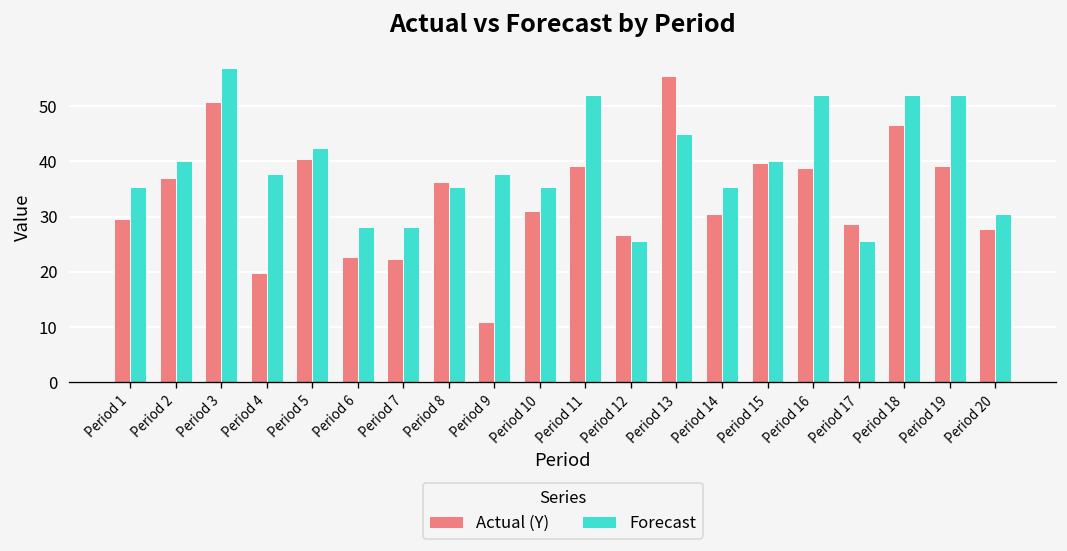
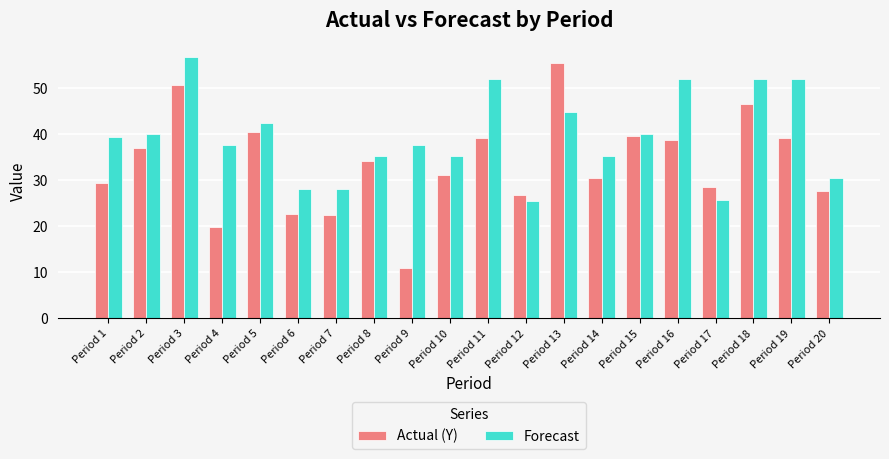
Forecast, Period 1: 35 -> 39
Actual (Y), Period 8: 36 -> 34
